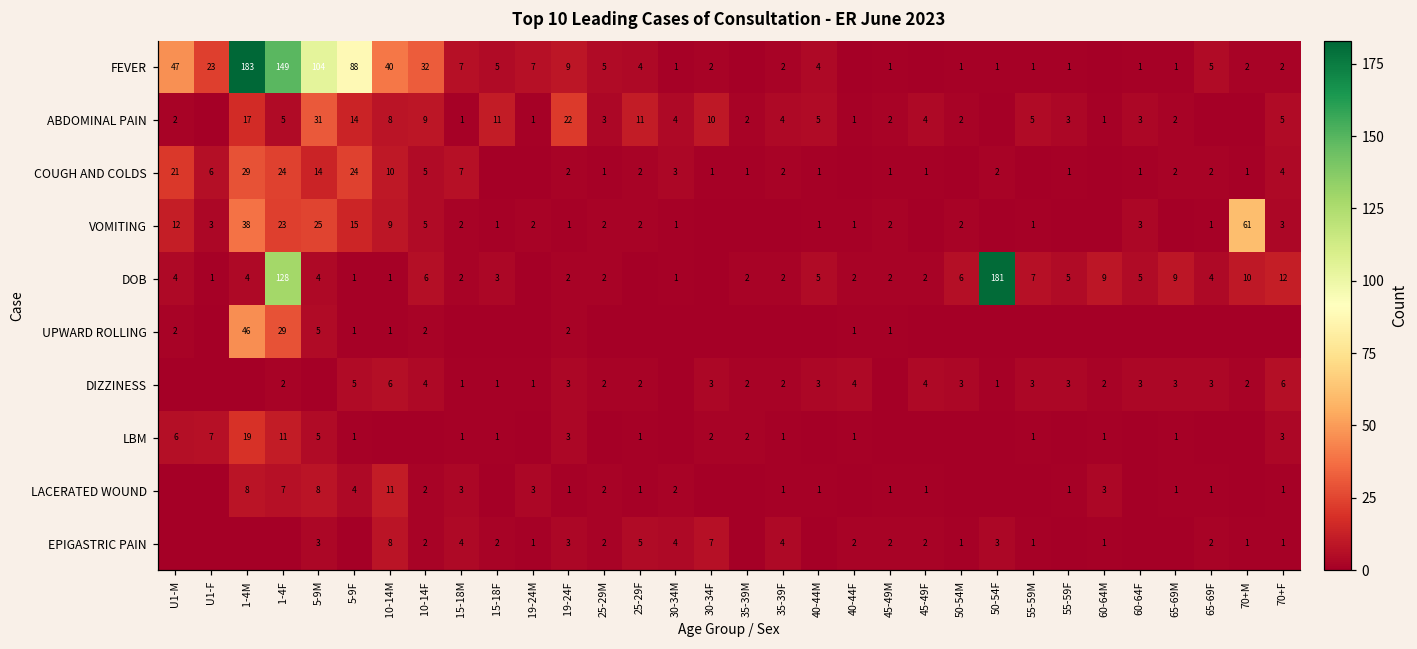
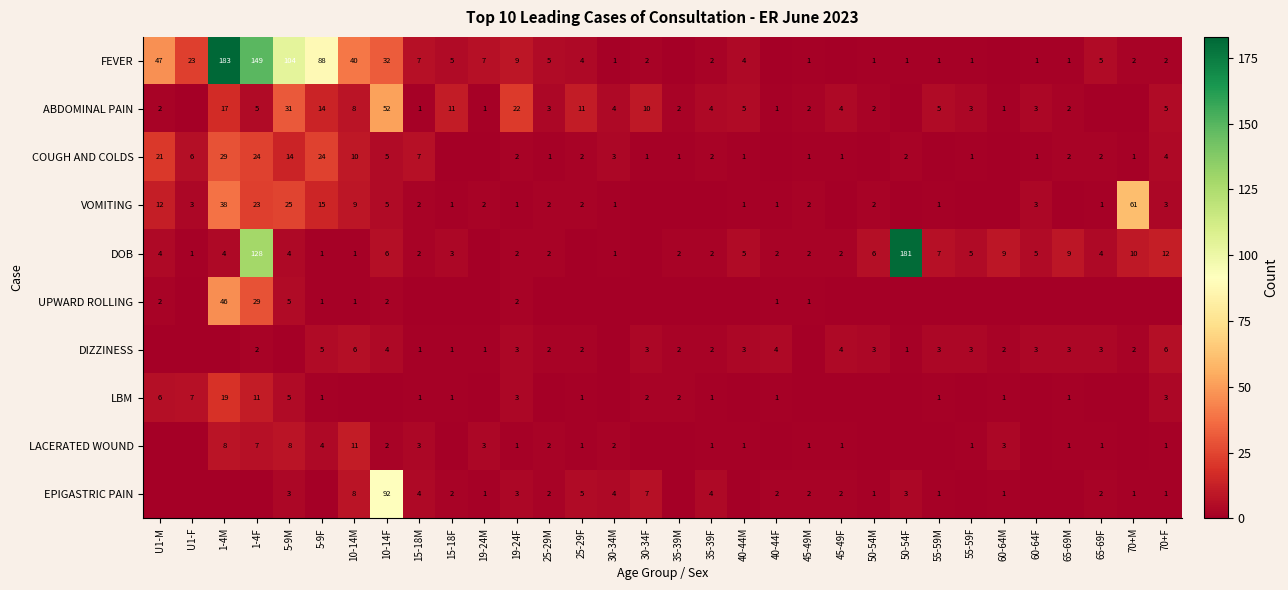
ABDOMINAL PAIN, 10-14F: 9 -> 52
EPIGASTRIC PAIN, 10-14F: 2 -> 92
